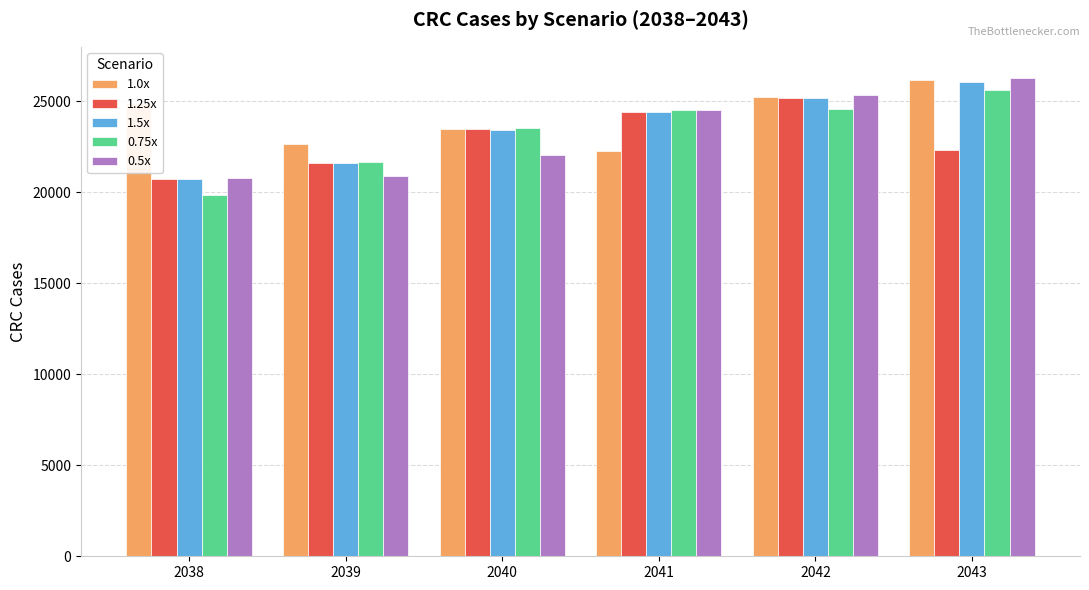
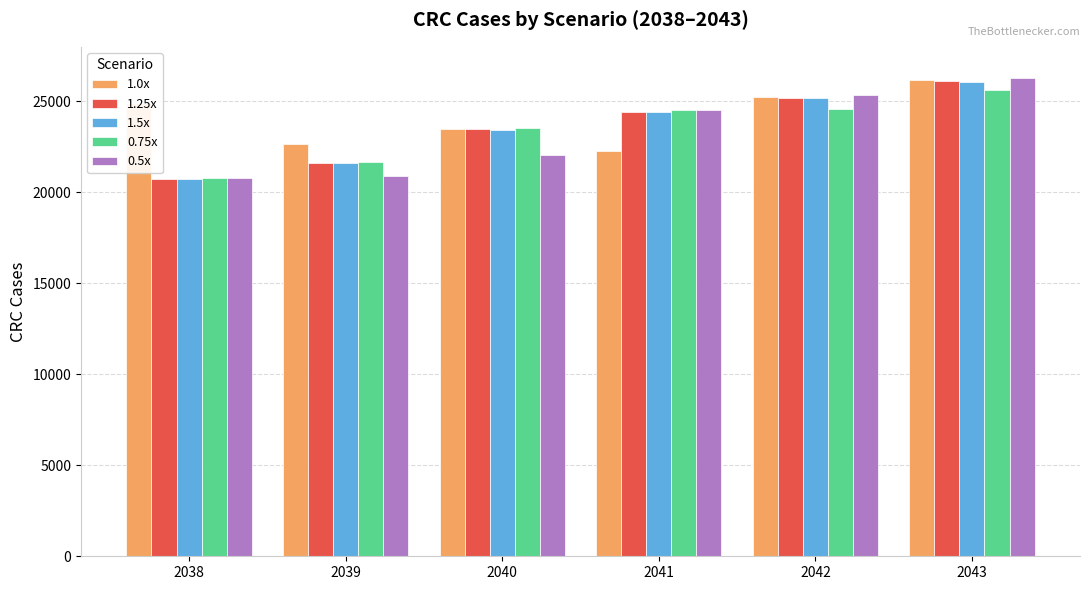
0.75x, 2038: 19900 -> 20800
1.25x, 2043: 22300 -> 26100
